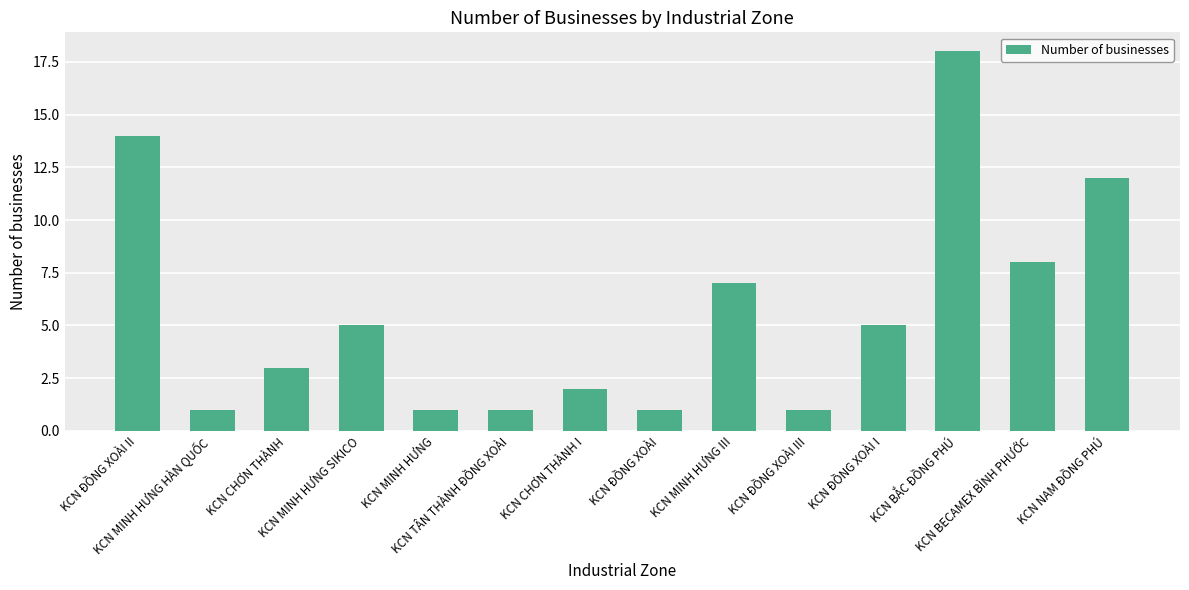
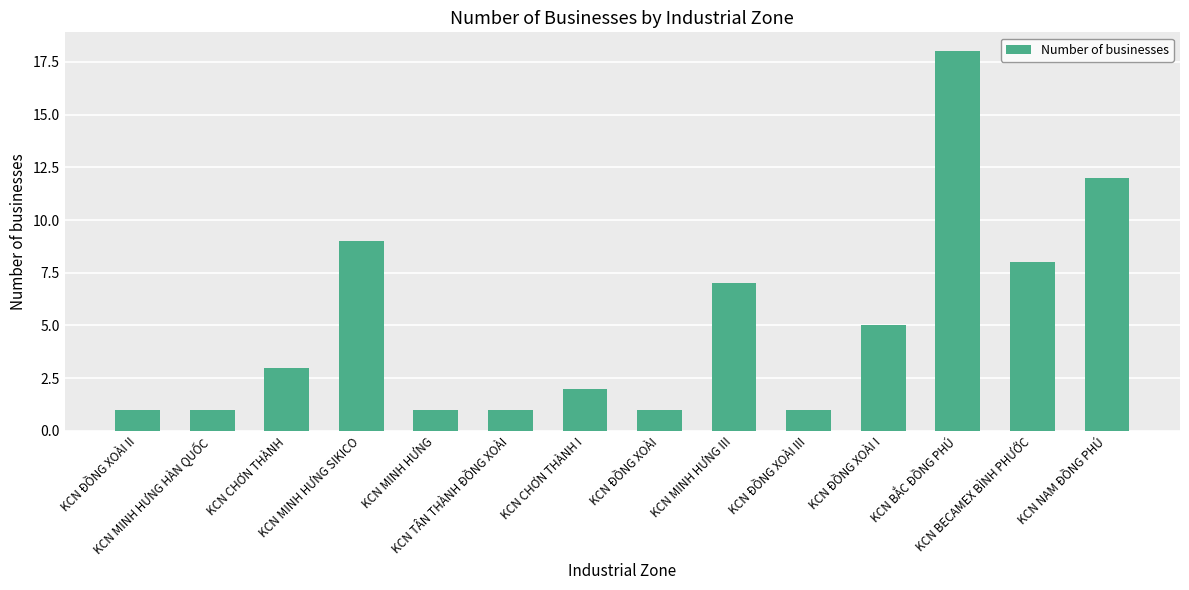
KCN ĐỒNG XOÀI II: 14 -> 1
KCN MINH HƯNG SIKICO: 5 -> 9
